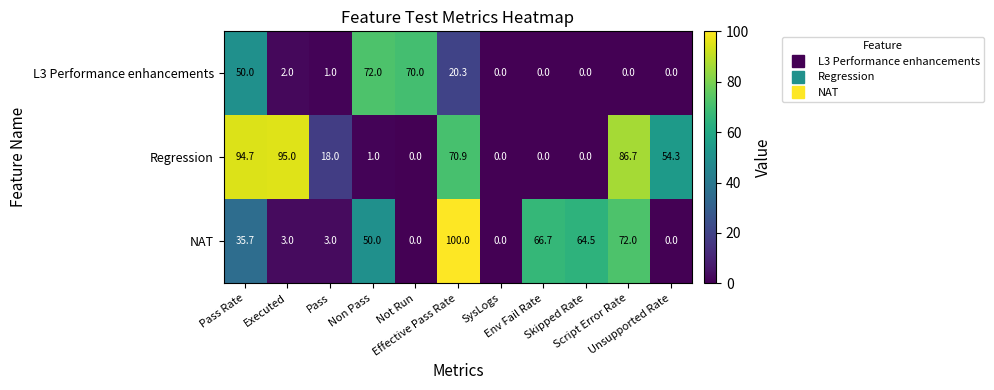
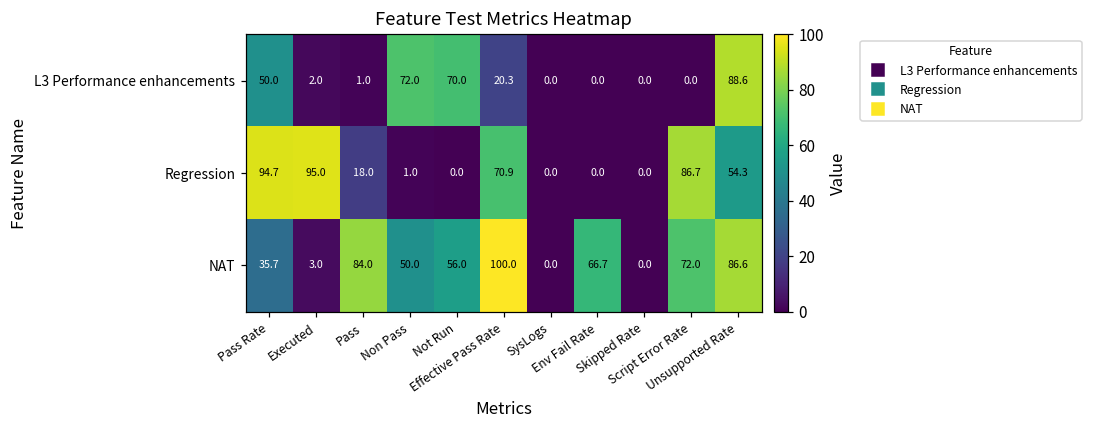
L3 Performance enhancements, Unsupported Rate: 0.0 -> 88.6
NAT, Pass: 3.0 -> 84.0
NAT, Not Run: 0.0 -> 56.0
NAT, Skipped Rate: 64.5 -> 0.0
NAT, Unsupported Rate: 0.0 -> 86.6
